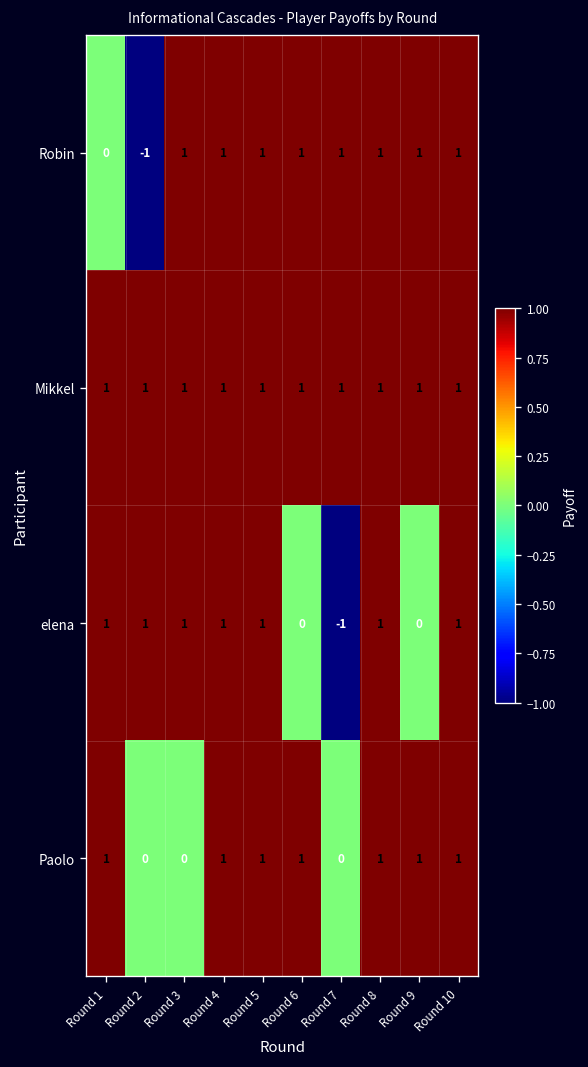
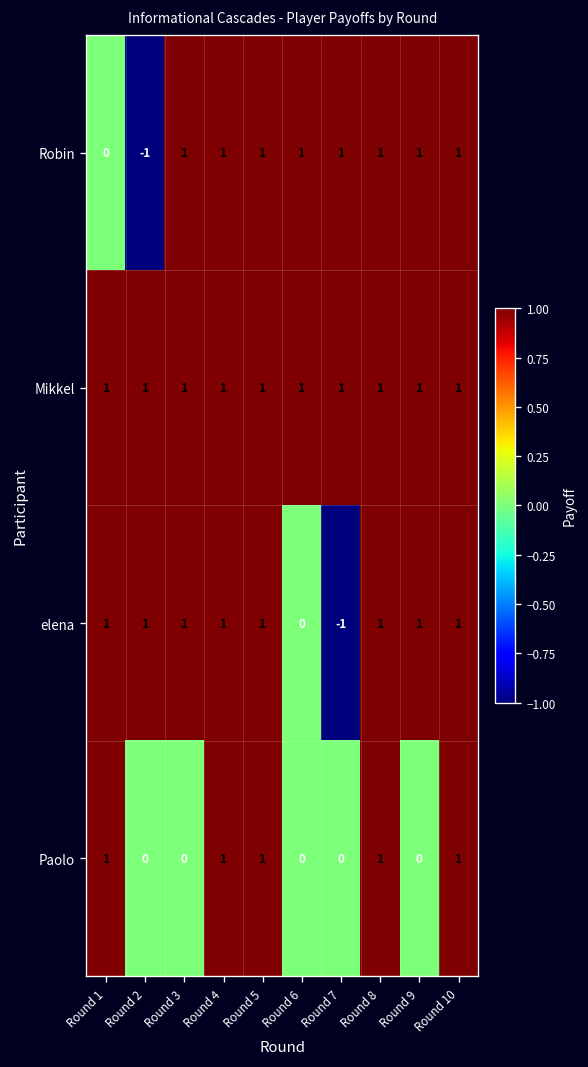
elena, Round 9: 0 -> 1
Paolo, Round 6: 1 -> 0
Paolo, Round 9: 1 -> 0
